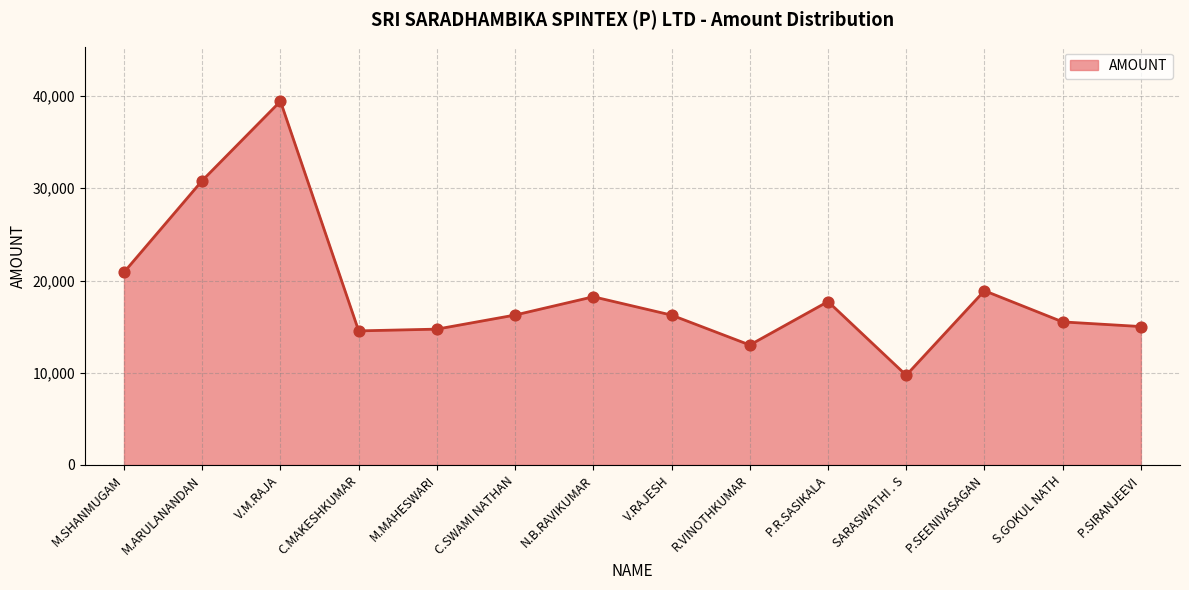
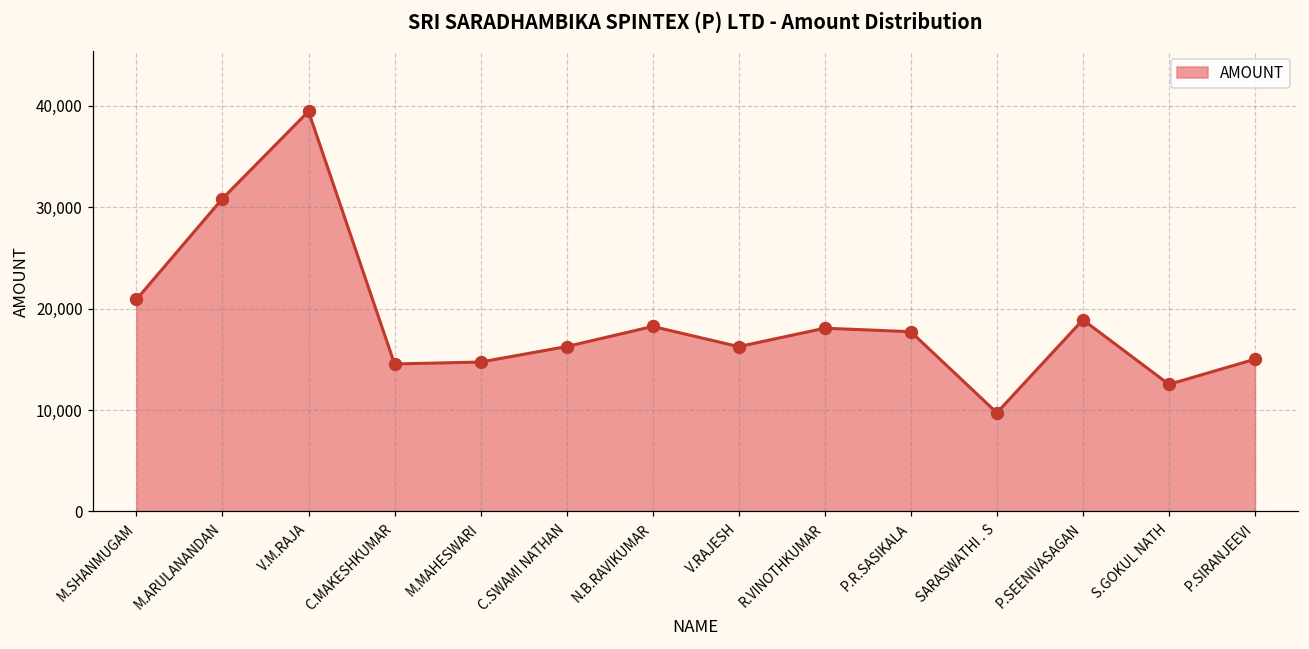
R.VINOTHKUMAR: 13,000 -> 18,000
S.GOKUL NATH: 16,000 -> 13,000
